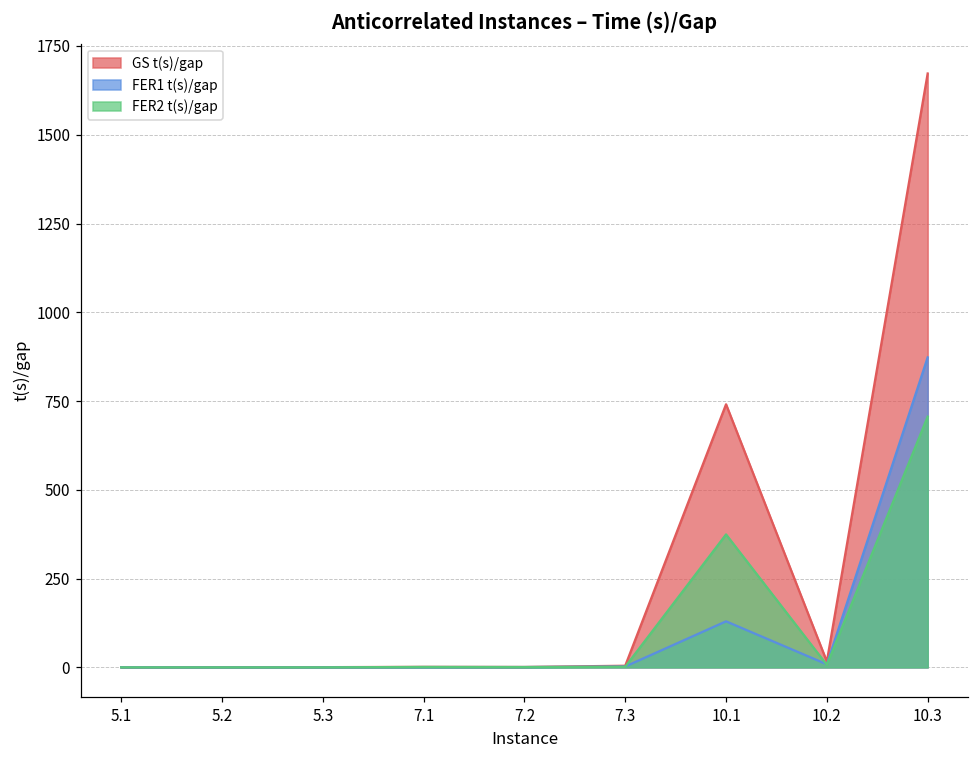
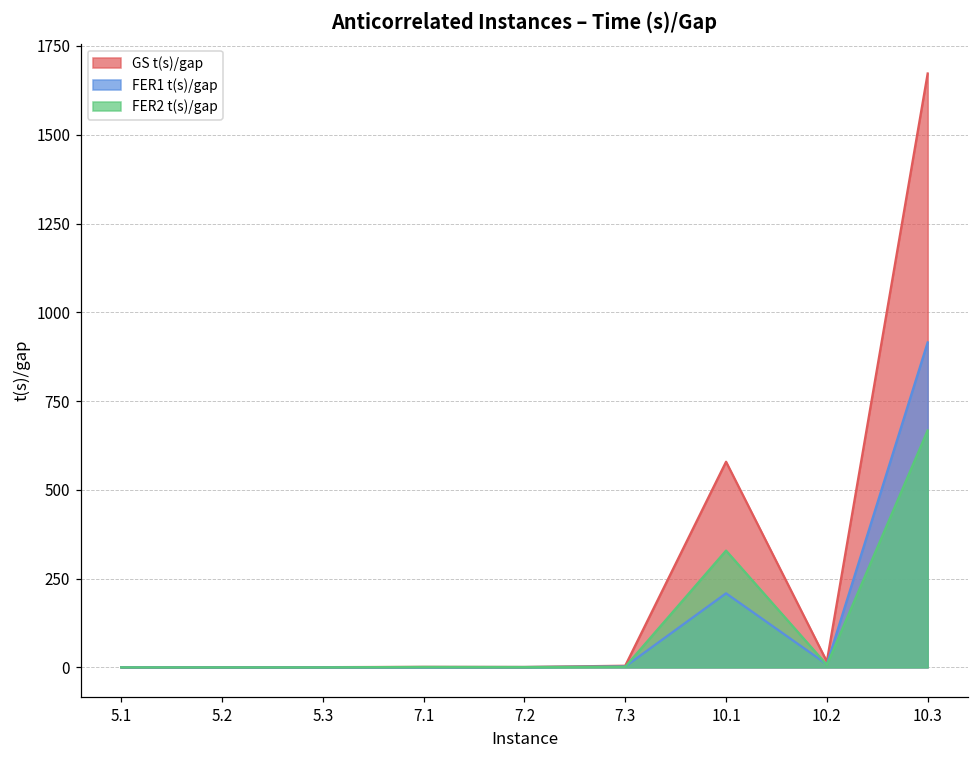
GS t(s)/gap, 10.1: 740 -> 580
FER1 t(s)/gap, 10.1: 130 -> 210
FER2 t(s)/gap, 10.1: 370 -> 330
FER1 t(s)/gap, 10.3: 870 -> 920
FER2 t(s)/gap, 10.3: 710 -> 670
